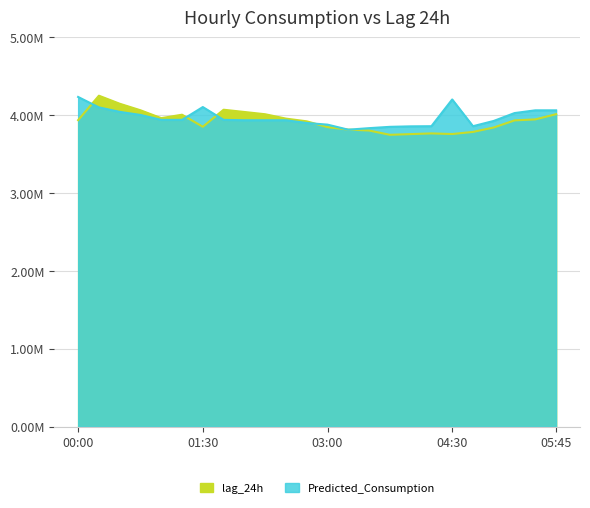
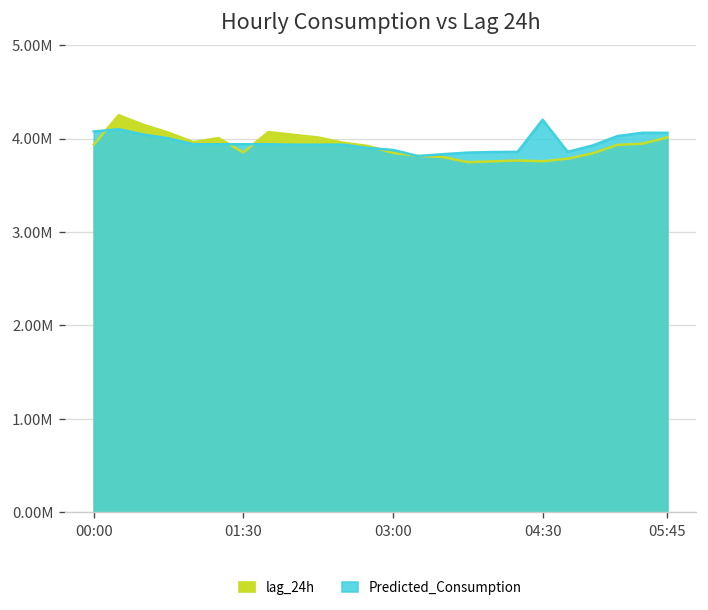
Predicted_Consumption, 00:00: 4200000 -> 4100000
Predicted_Consumption, 01:30: 4100000 -> 3900000
